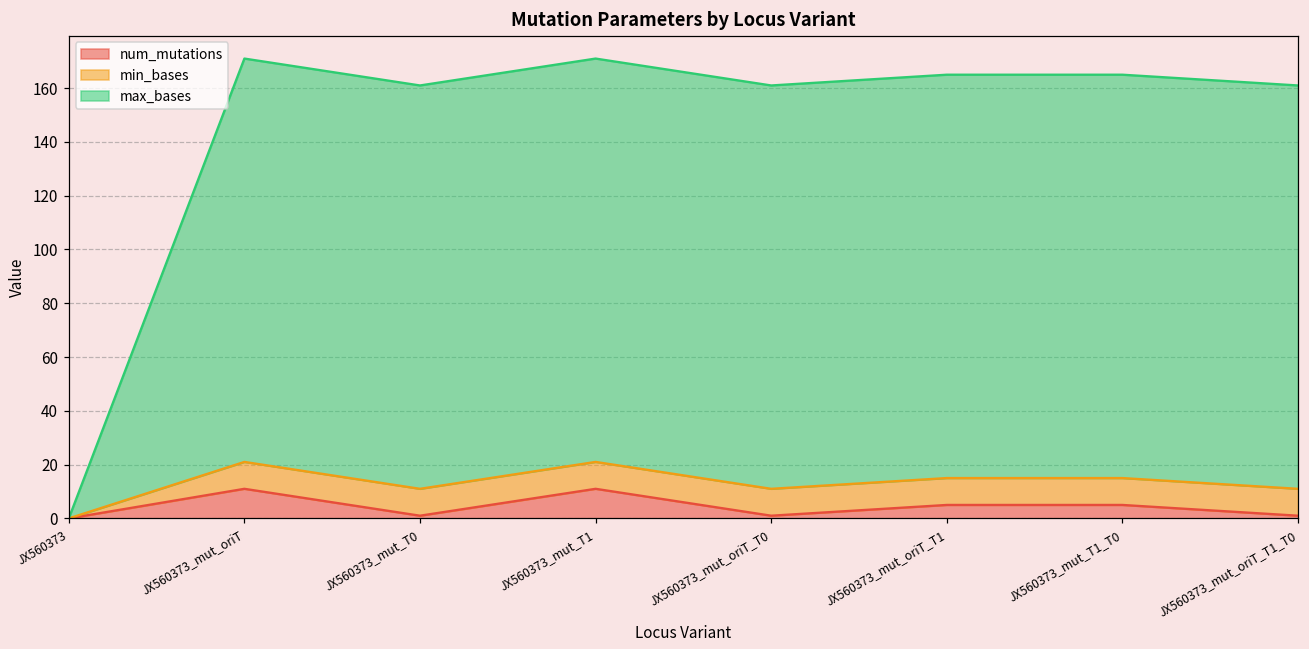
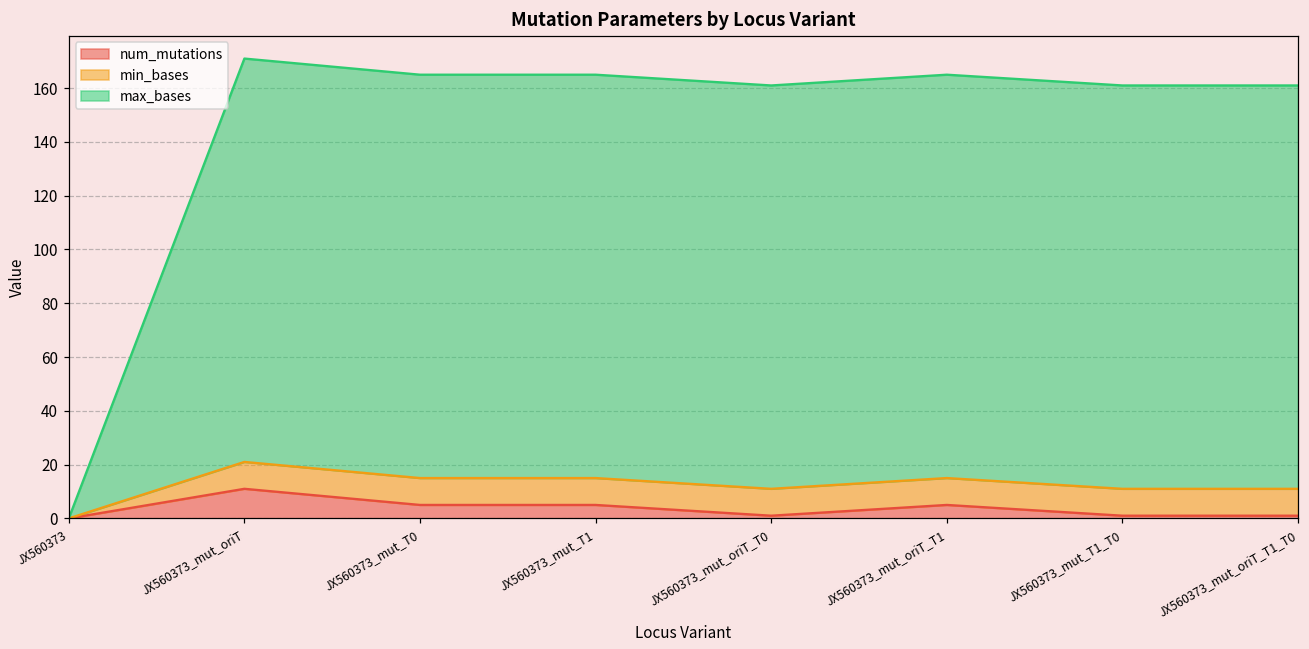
num_mutations, JX560373_mut_T0: 1 -> 5
num_mutations, JX560373_mut_T1: 11 -> 5
num_mutations, JX560373_mut_T1_T0: 5 -> 1
